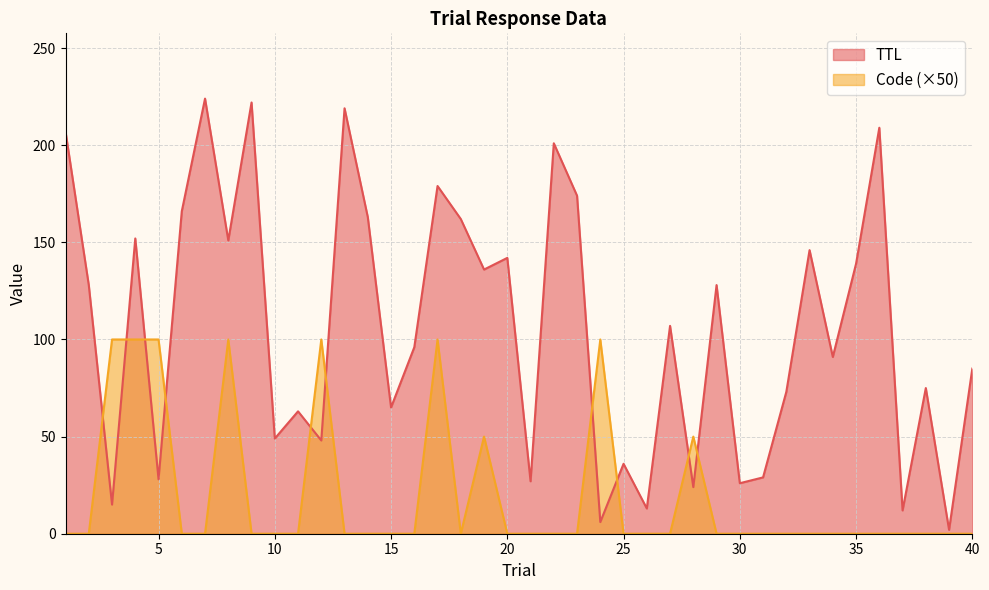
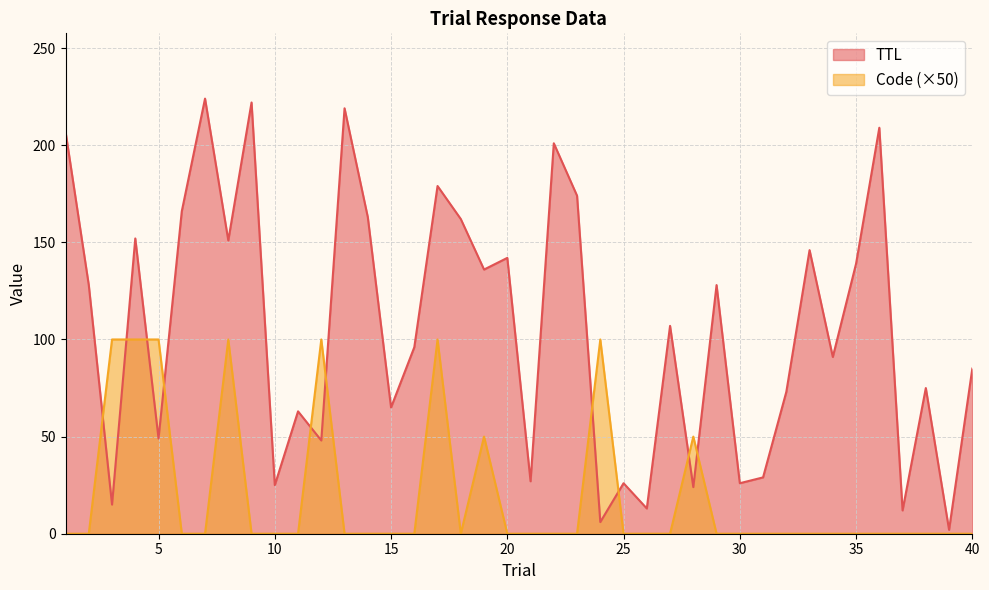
TTL, 5: 28 -> 49
TTL, 10: 49 -> 25
TTL, 25: 36 -> 26
